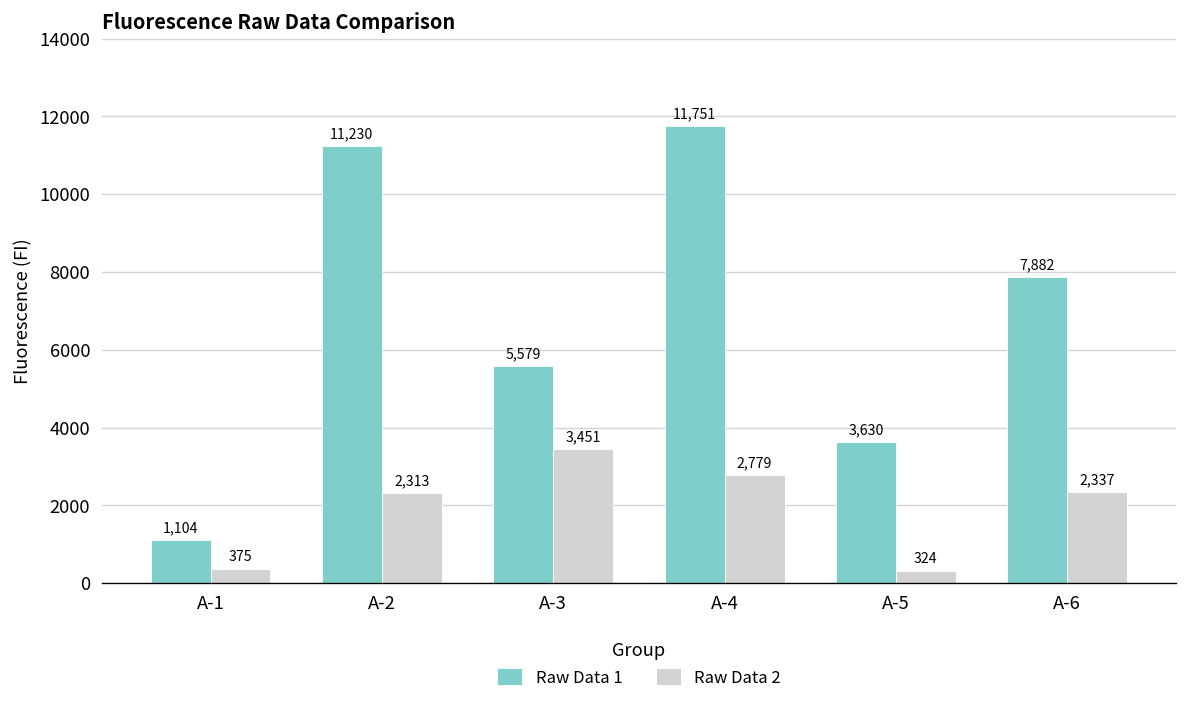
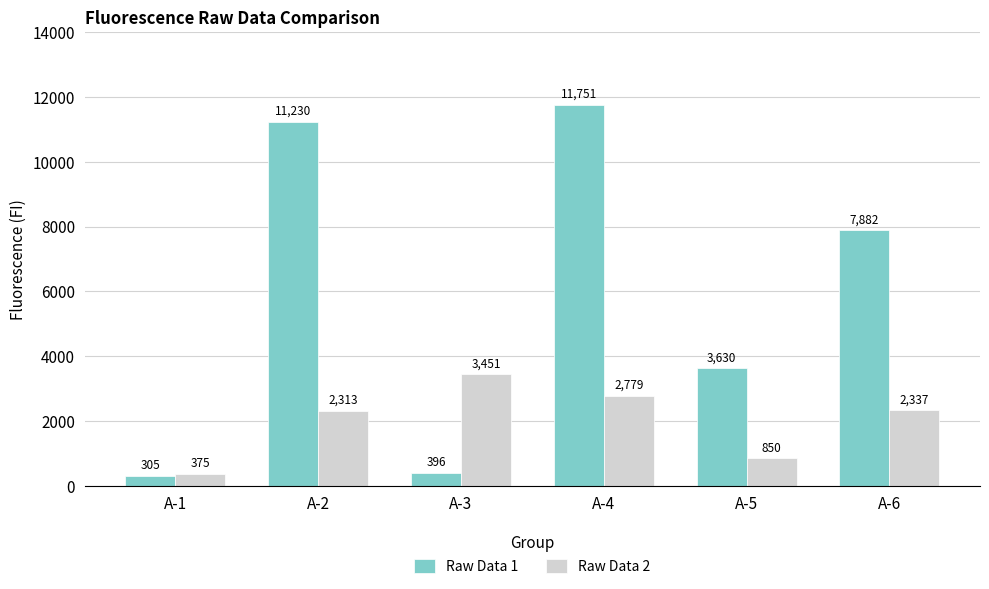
Raw Data 1, A-1: 1,104 -> 305
Raw Data 1, A-3: 5,579 -> 396
Raw Data 2, A-5: 324 -> 850
